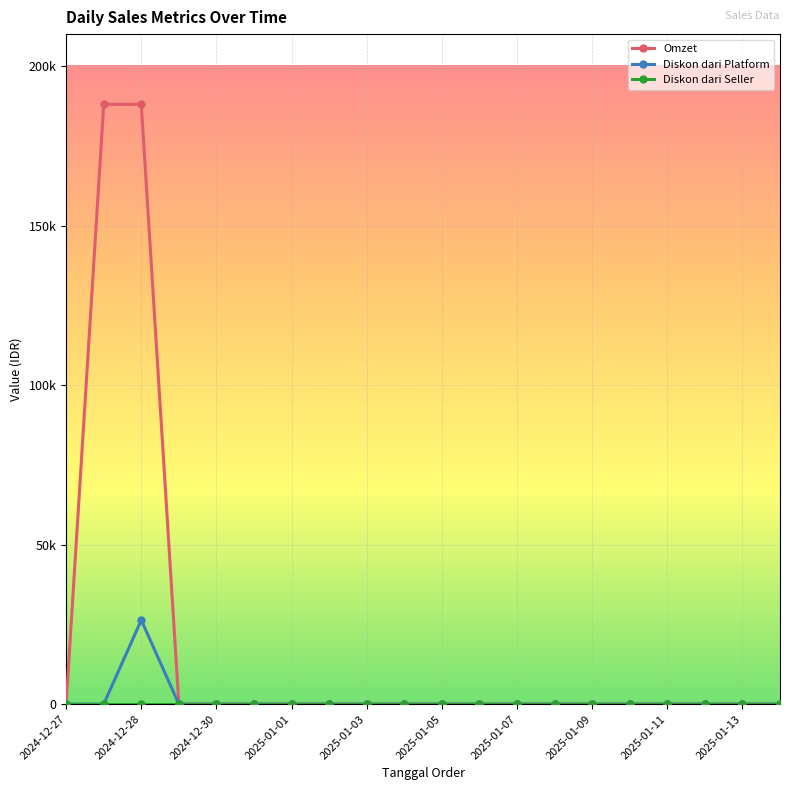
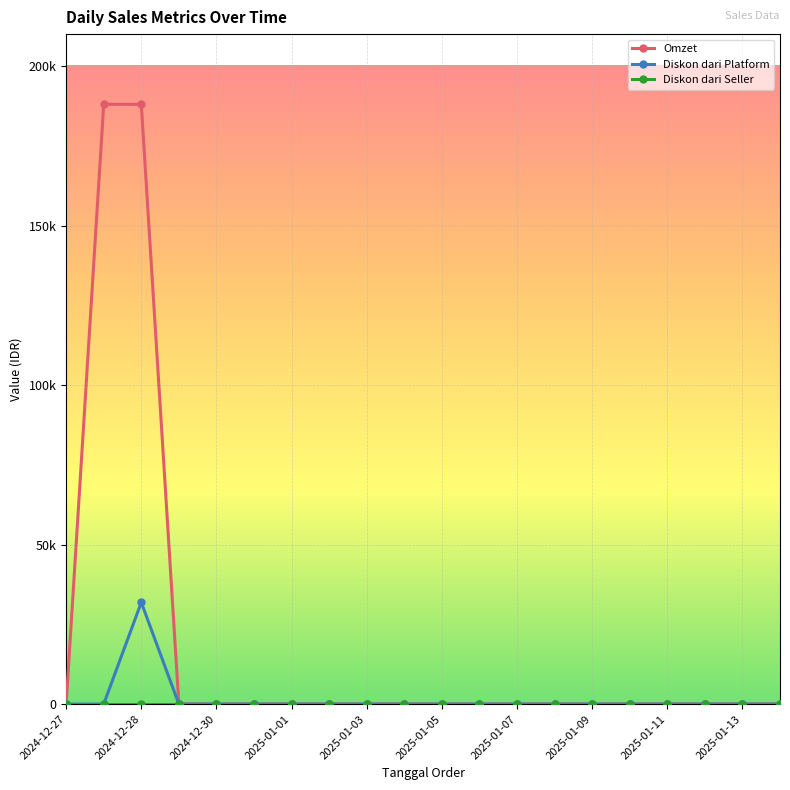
Diskon dari Platform, 2024-12-28: 26000 -> 32000
